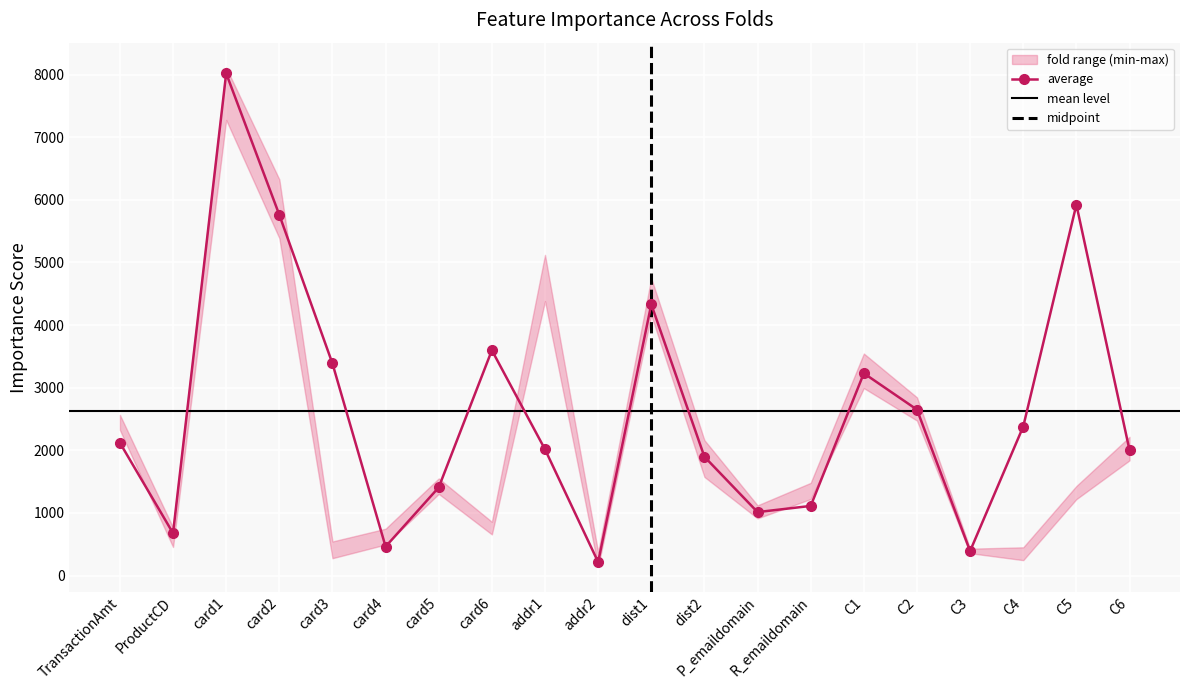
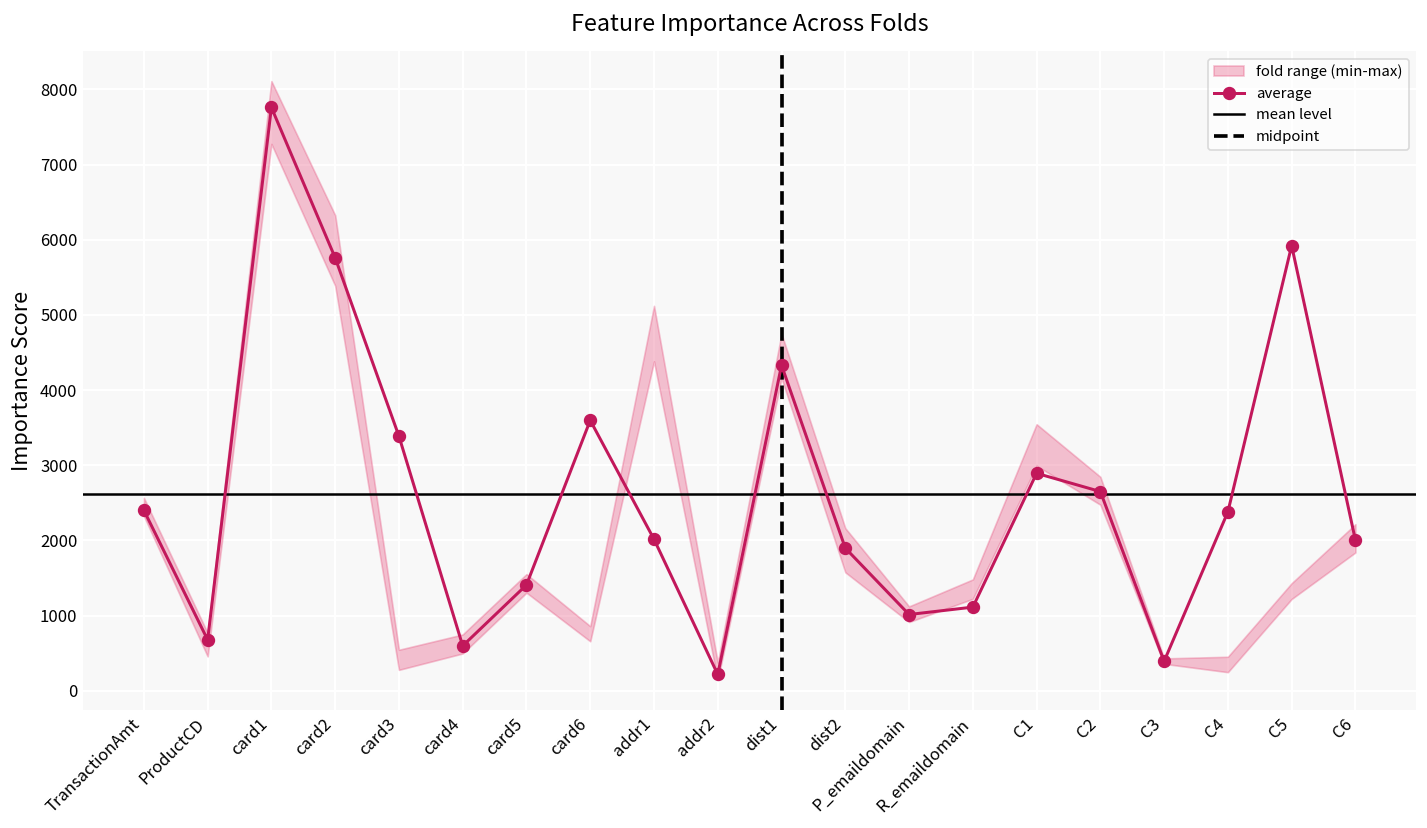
average, TransactionAmt: 2100 -> 2400
average, card1: 8000 -> 7800
average, card4: 500 -> 600
average, C1: 3200 -> 2900
